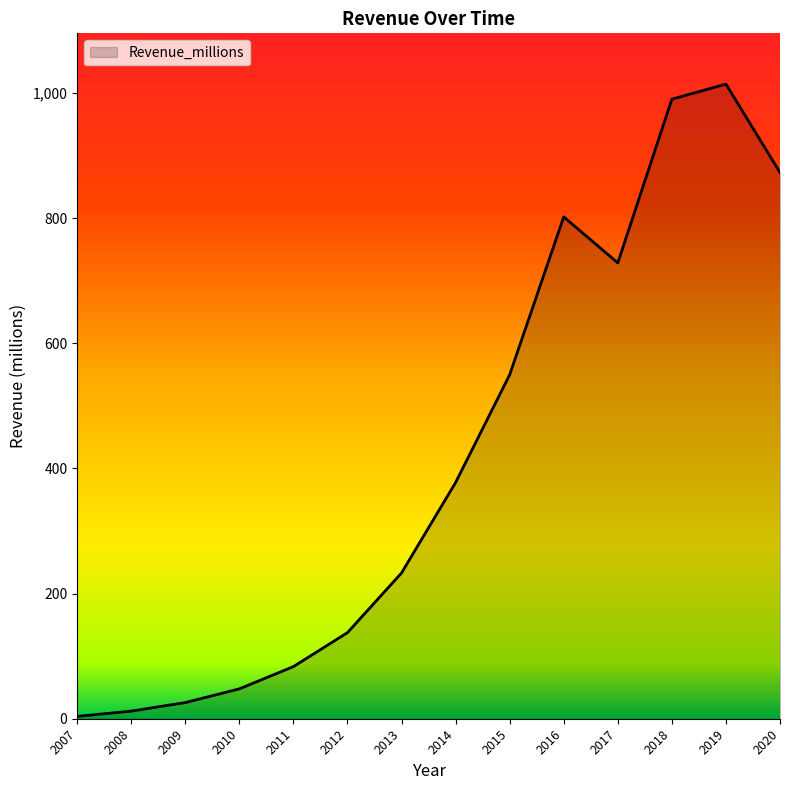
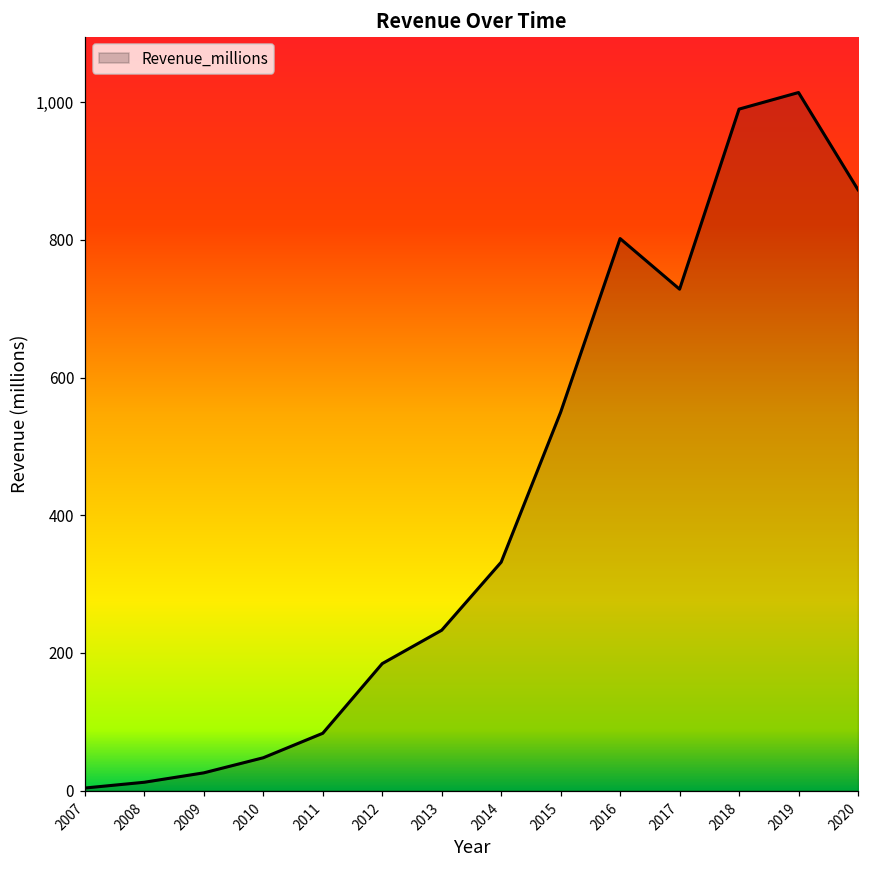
2012: 140 -> 180
2014: 380 -> 330
